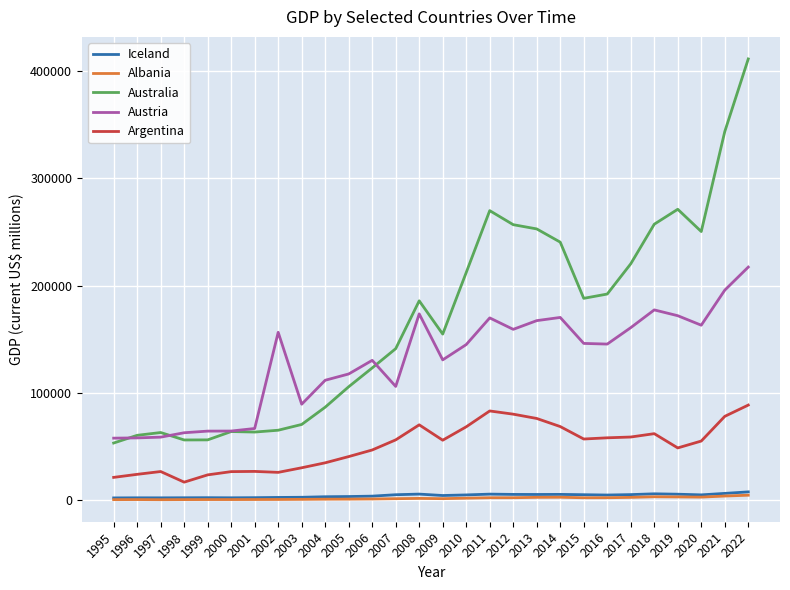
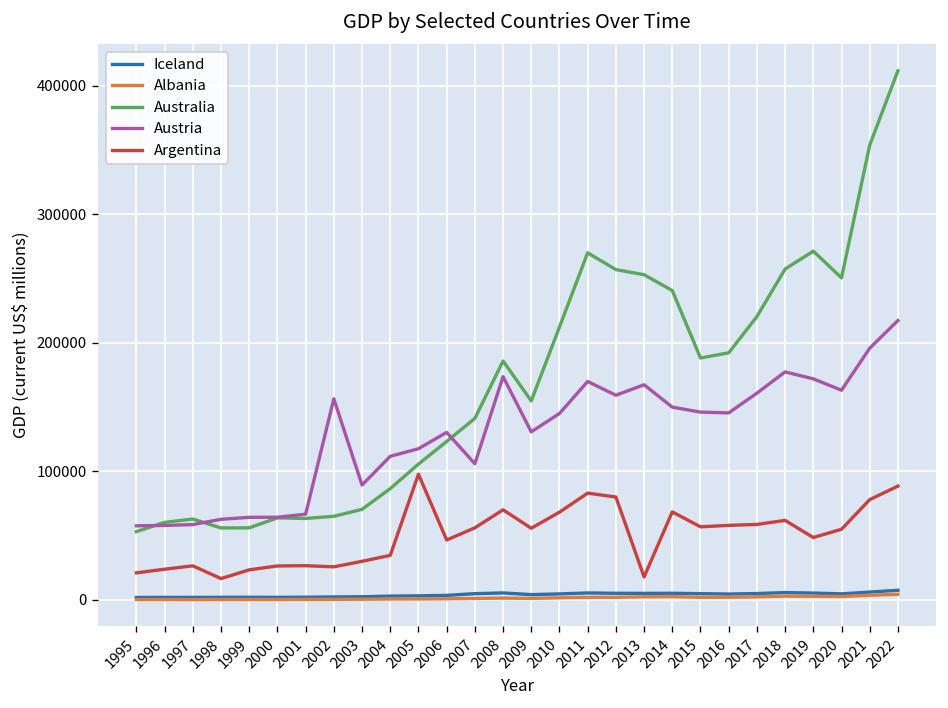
Argentina, 2005: 40000 -> 98000
Argentina, 2013: 76000 -> 18000
Austria, 2014: 170000 -> 150000
Australia, 2021: 344000 -> 354000
